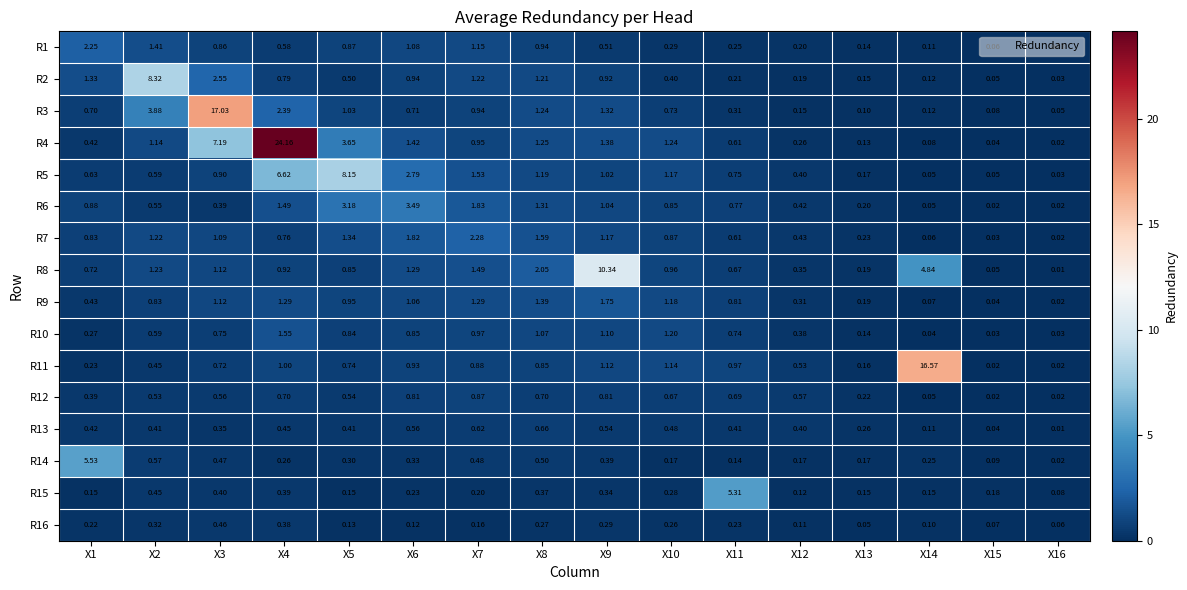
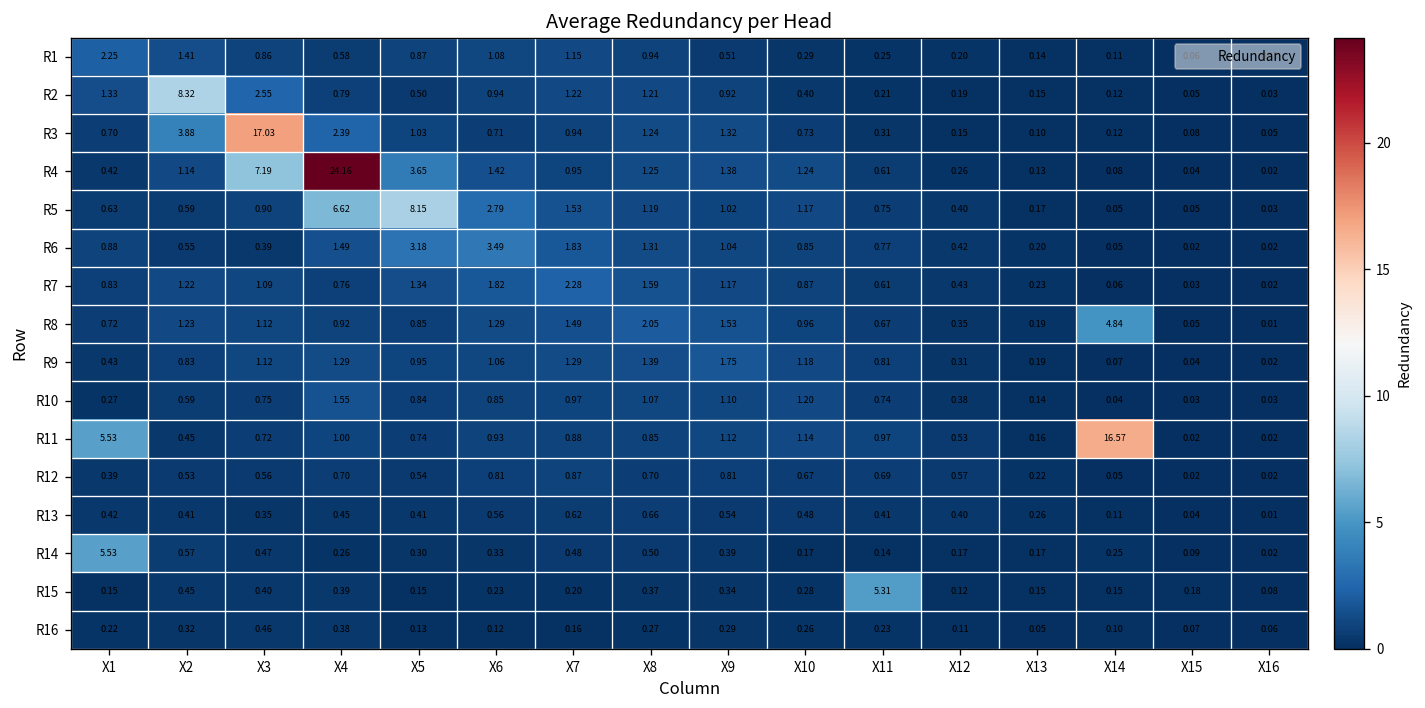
R8, X9: 10.34 -> 1.53
R11, X1: 0.23 -> 5.53
